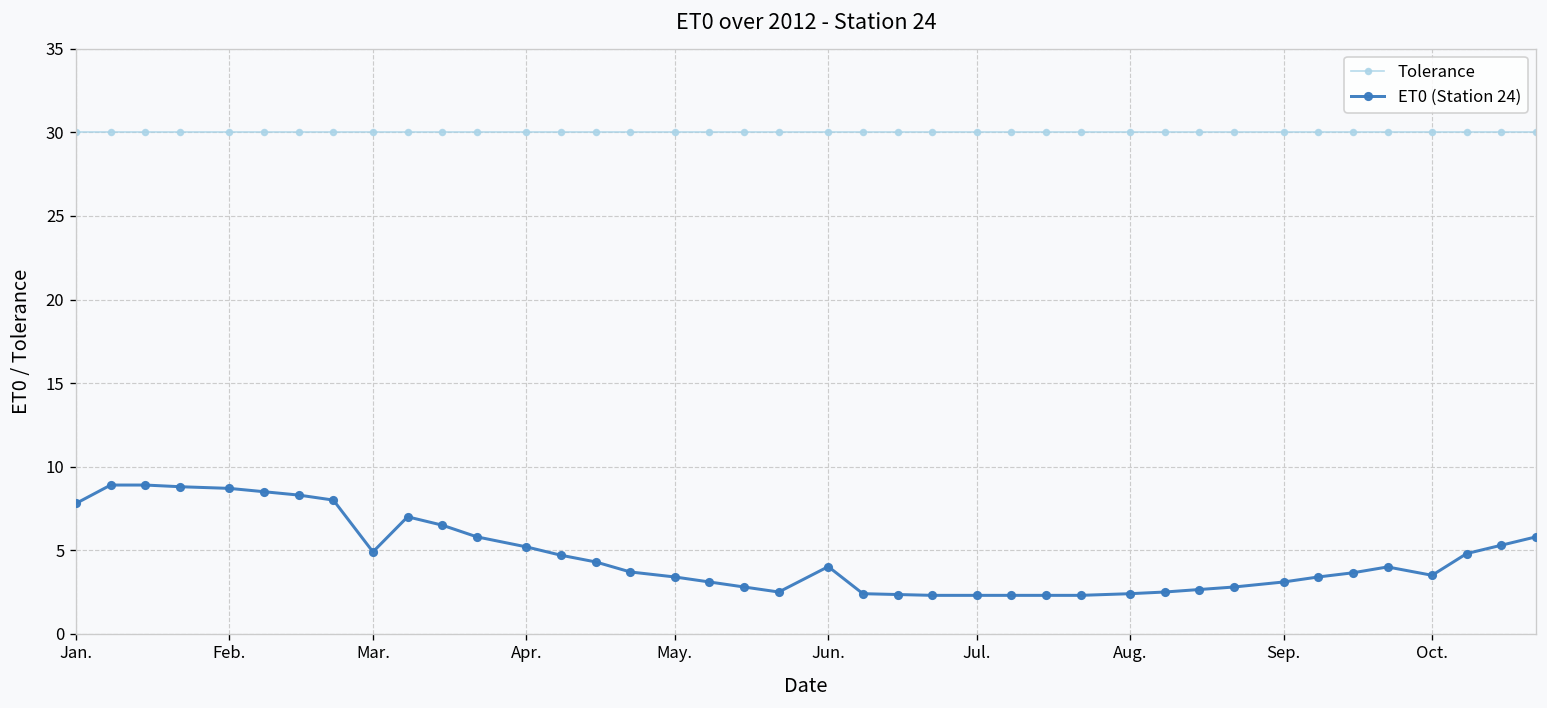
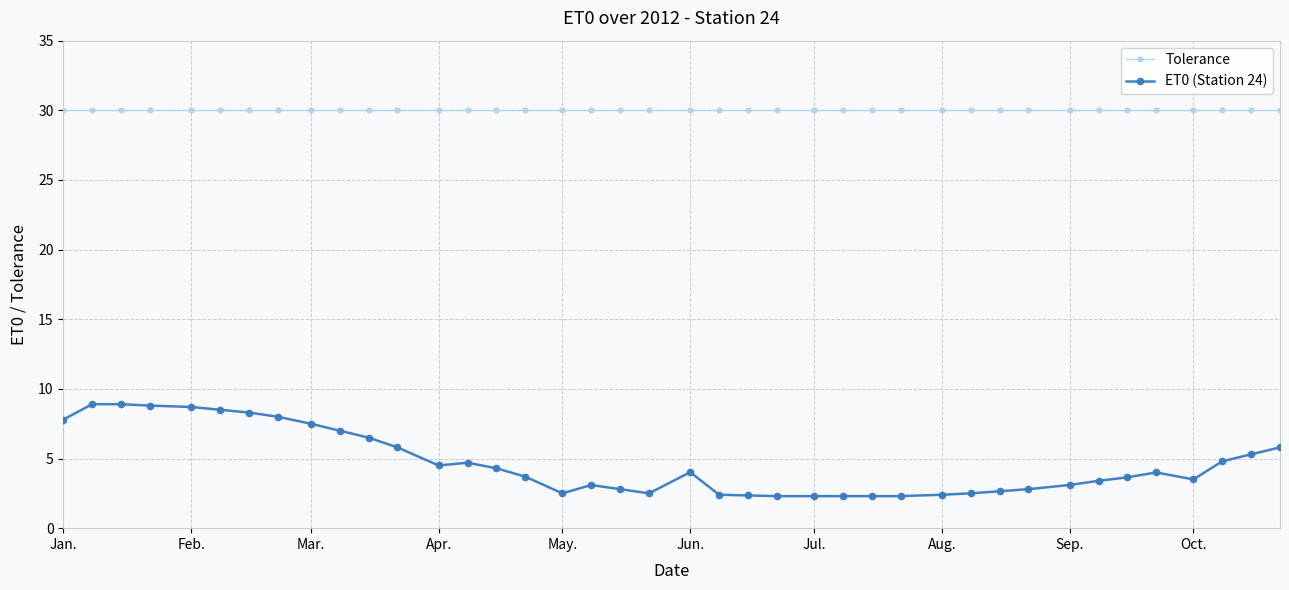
ET0 (Station 24), Mar.: 4.9 -> 7.5
ET0 (Station 24), Apr.: 5.2 -> 4.5
ET0 (Station 24), May.: 3.4 -> 2.5
